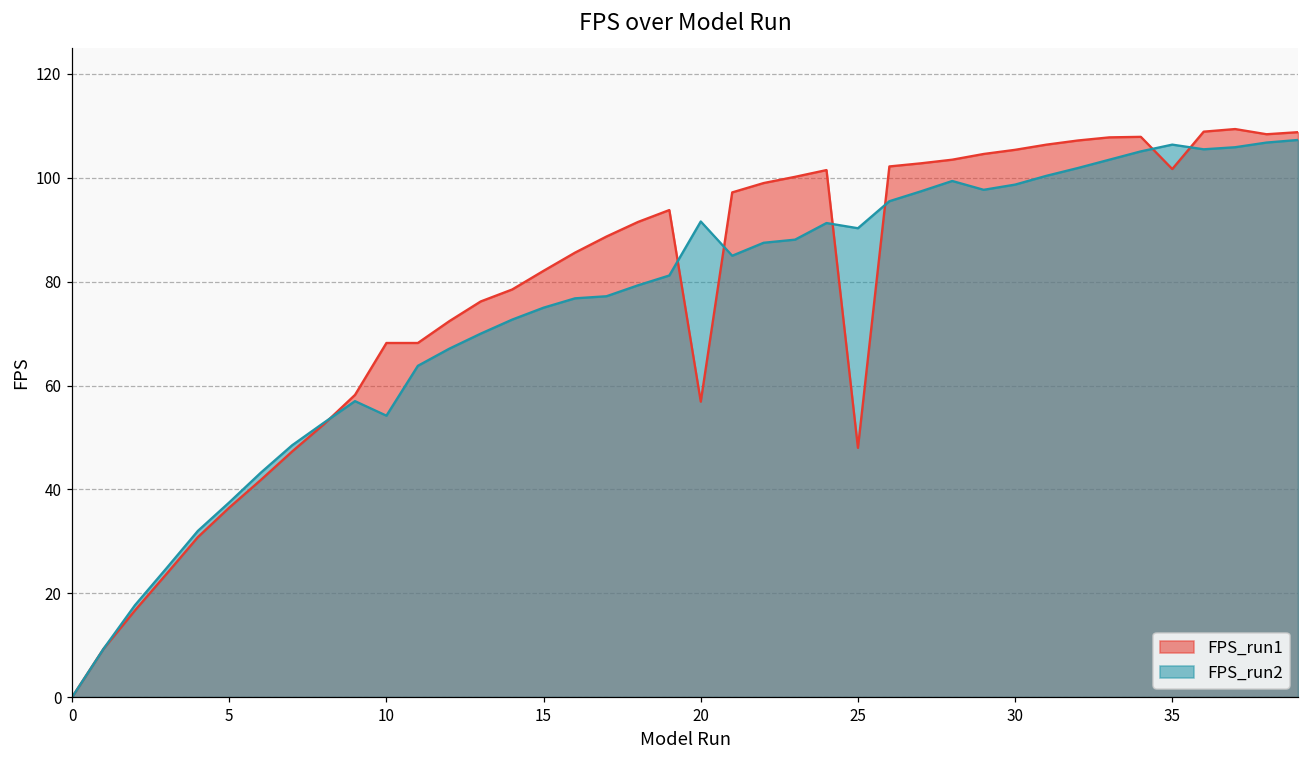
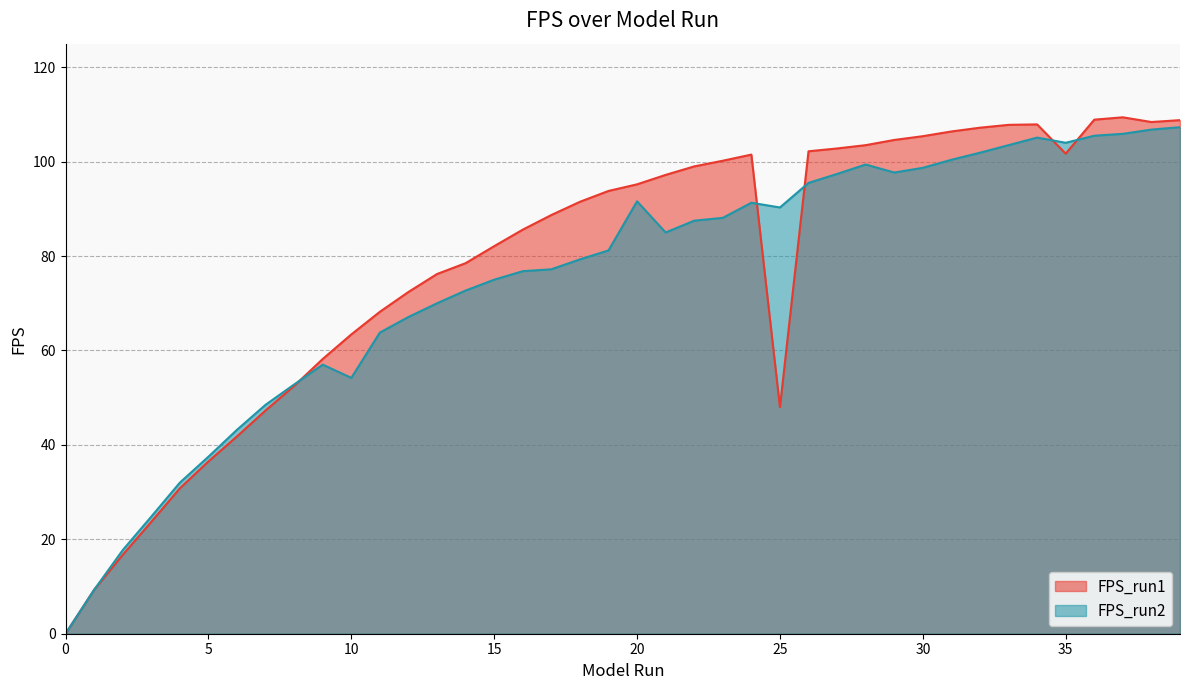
FPS_run1, 10: 68 -> 63
FPS_run1, 20: 57 -> 95
FPS_run2, 35: 106 -> 104
